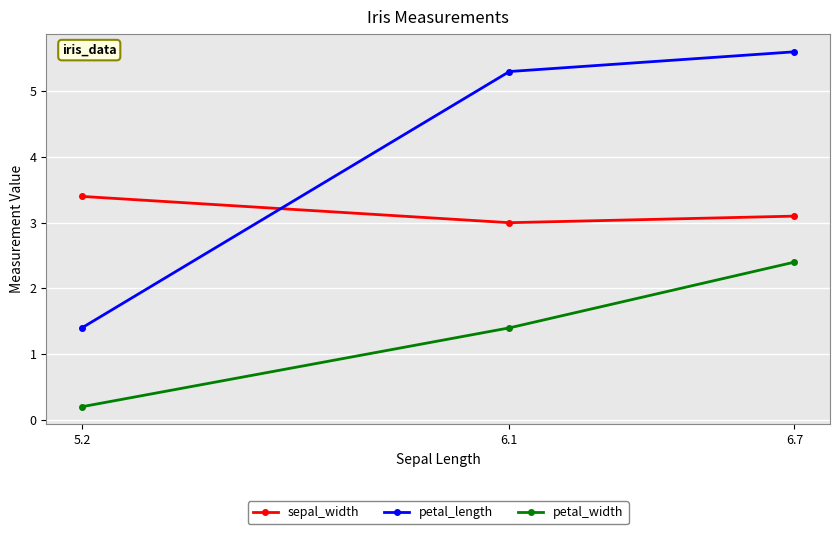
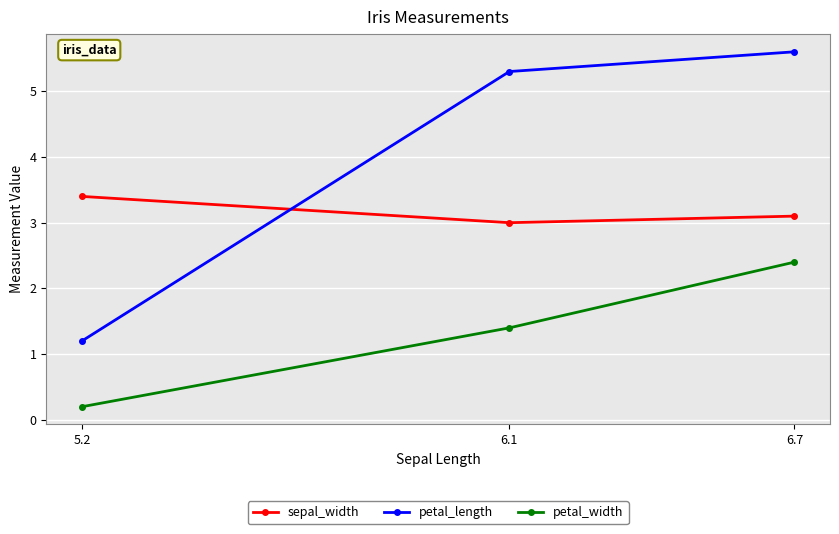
petal_length, 5.2: 1.4 -> 1.2
